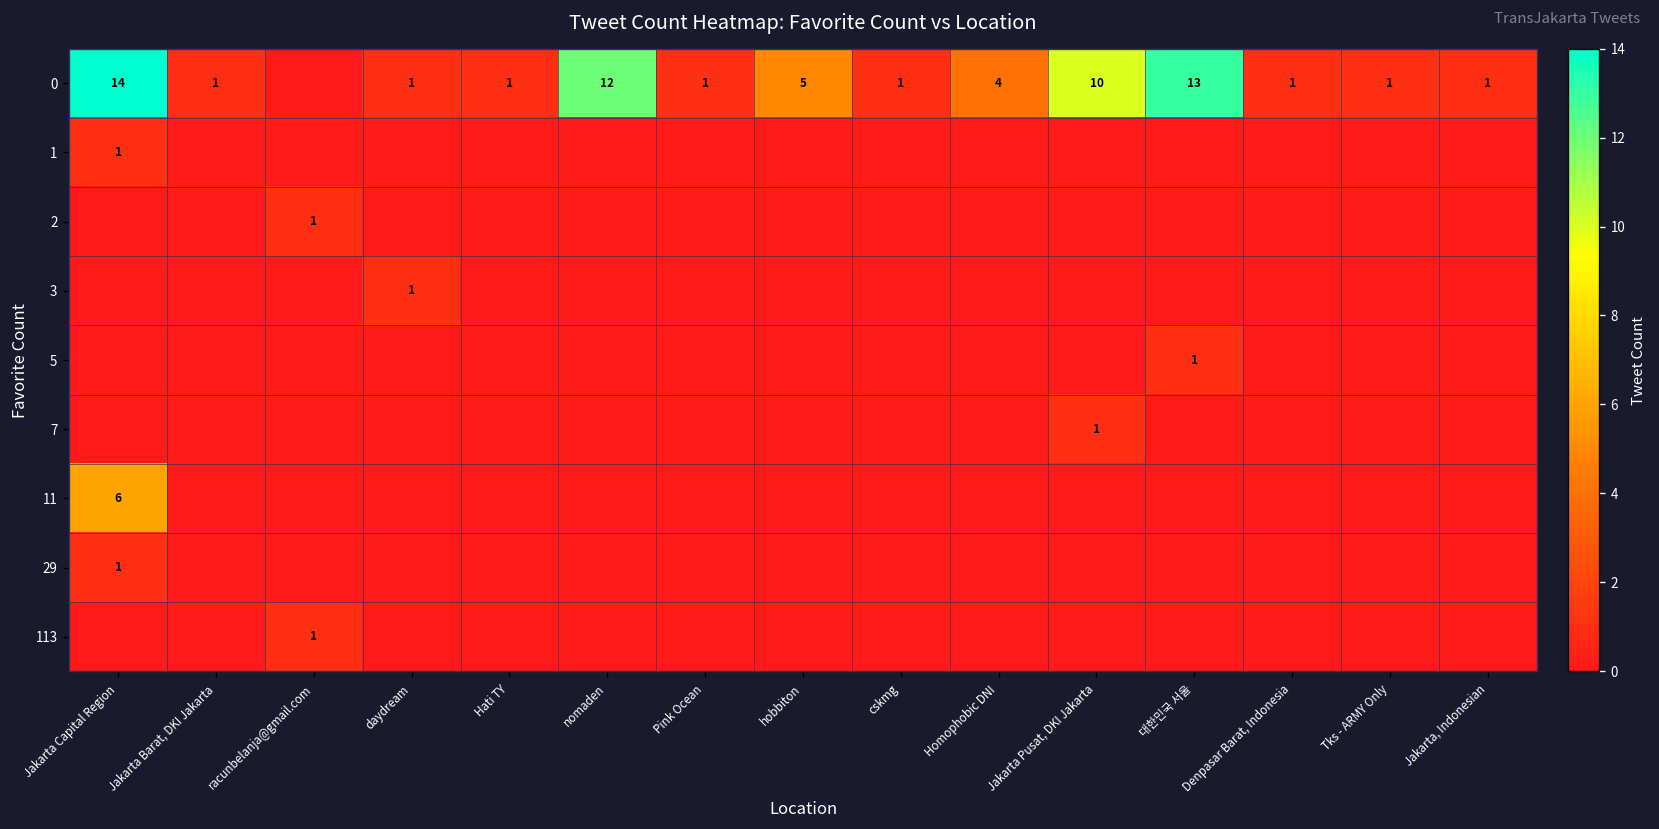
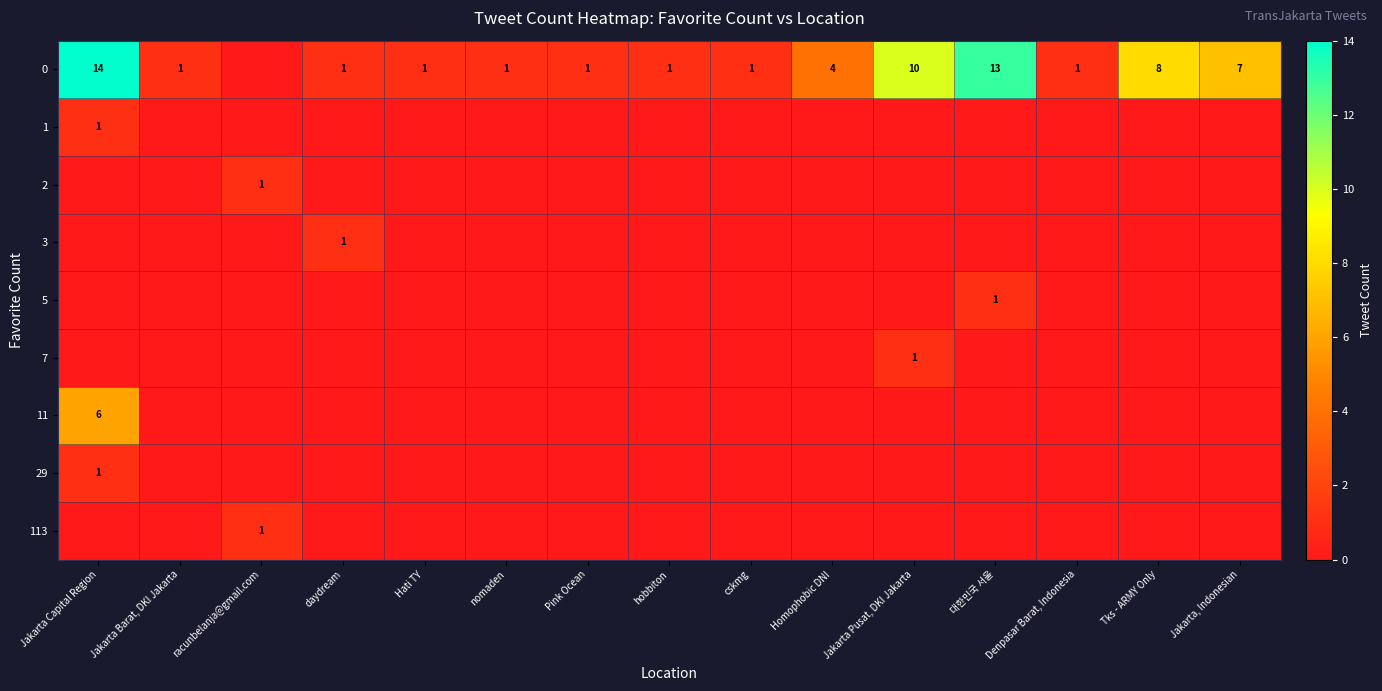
0, nomaden: 12 -> 1
0, hobbiton: 5 -> 1
0, Tks - ARMY Only: 1 -> 8
0, Jakarta, Indonesian: 1 -> 7
